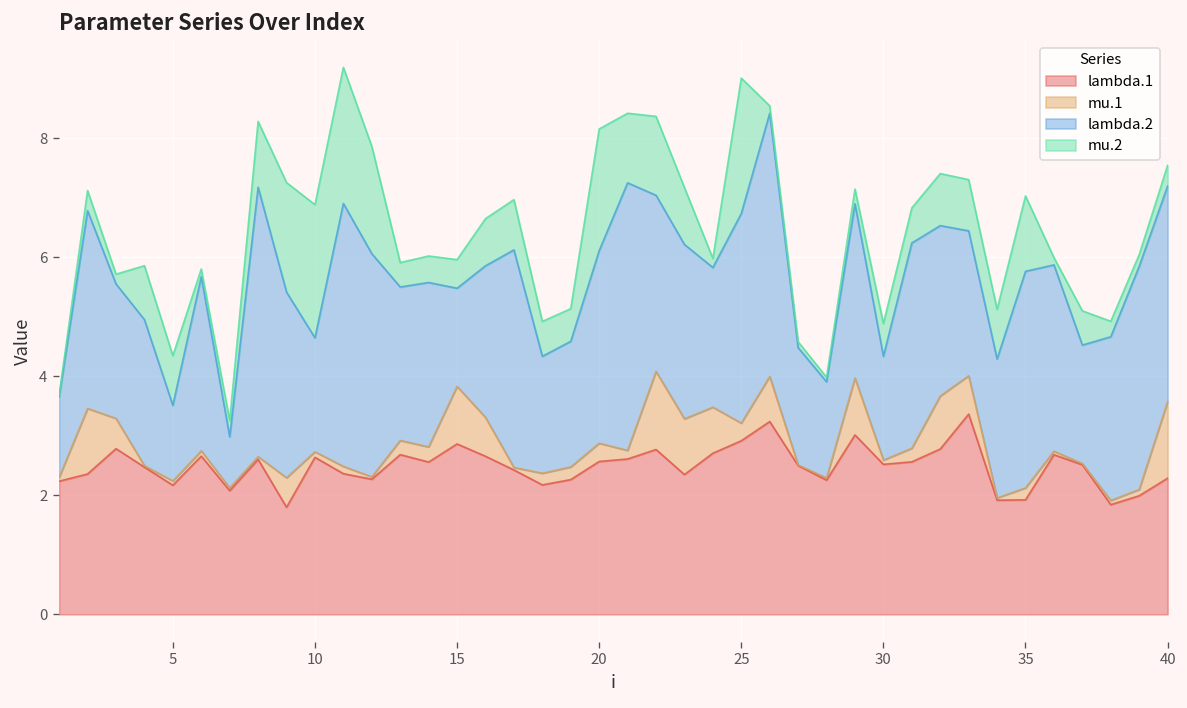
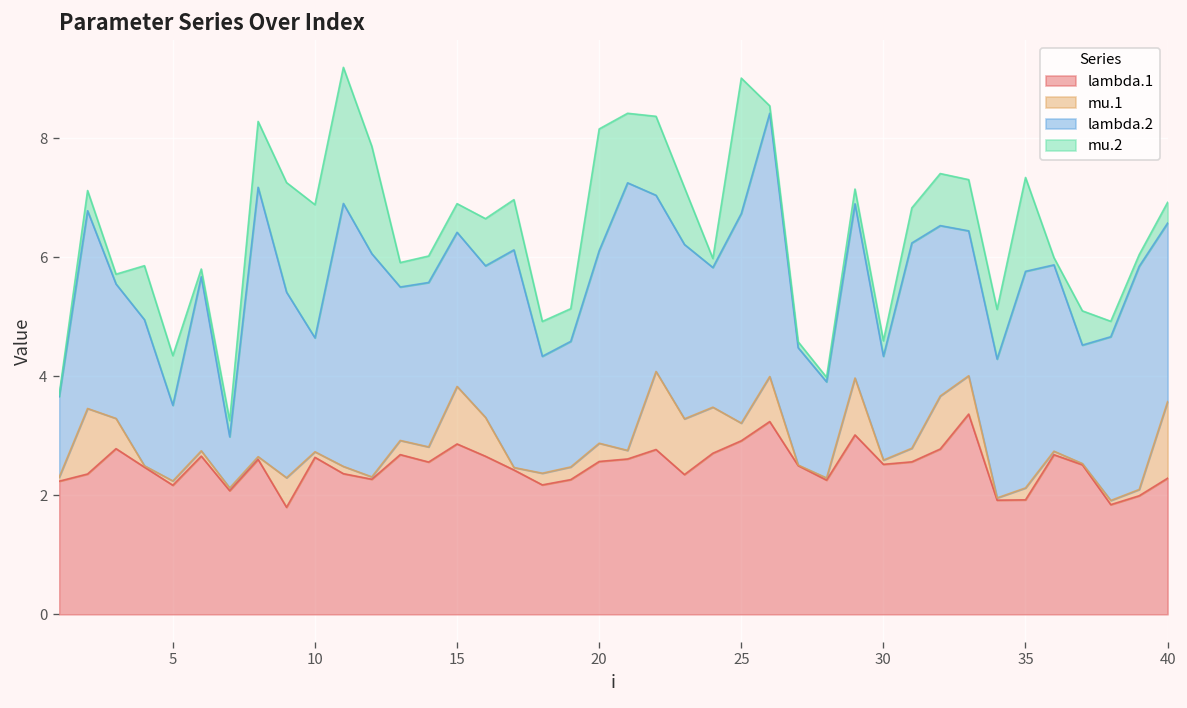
lambda.2, 15: 1.6 -> 2.6
mu.2, 30: 0.5 -> 0.3
mu.2, 35: 1.3 -> 1.6
lambda.2, 40: 3.6 -> 3.0
